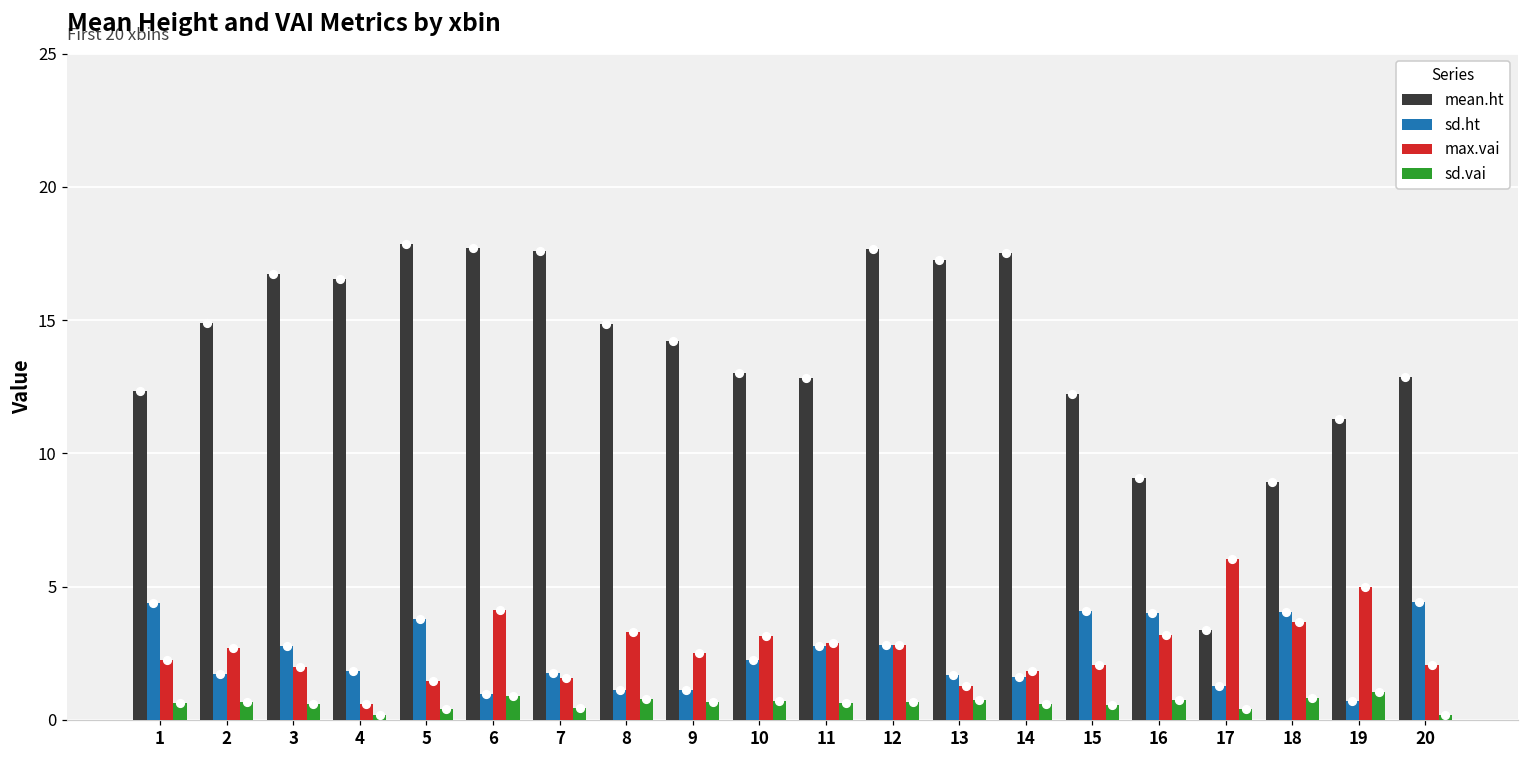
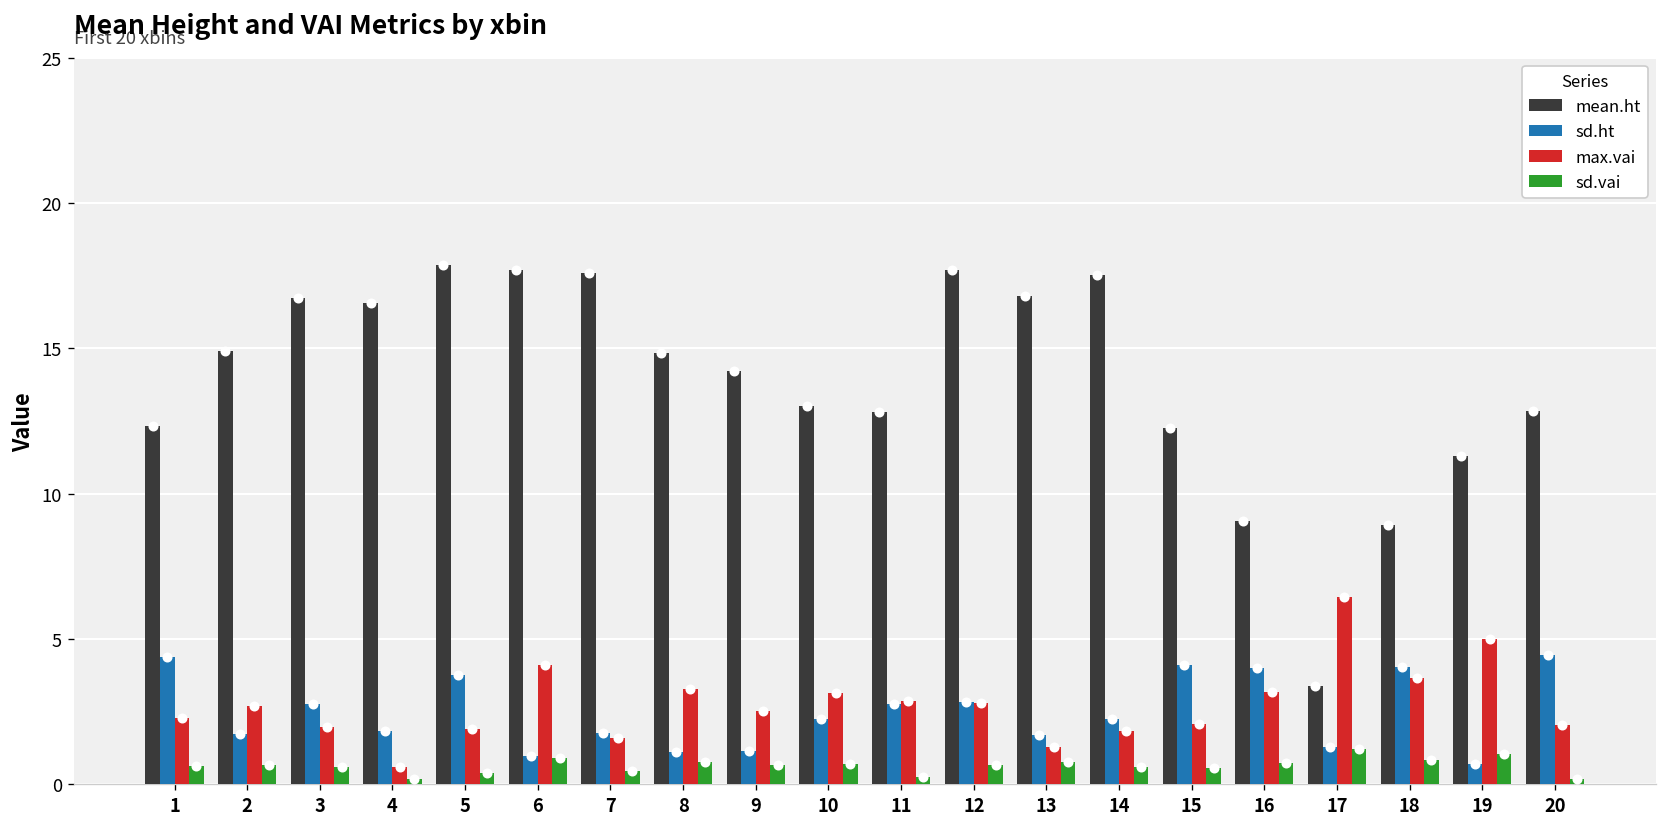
max.vai, 5: 1.5 -> 1.9
sd.vai, 11: 0.6 -> 0.2
mean.ht, 13: 17.2 -> 16.8
sd.ht, 14: 1.6 -> 2.2
max.vai, 17: 6.0 -> 6.4
sd.vai, 17: 0.4 -> 1.2
